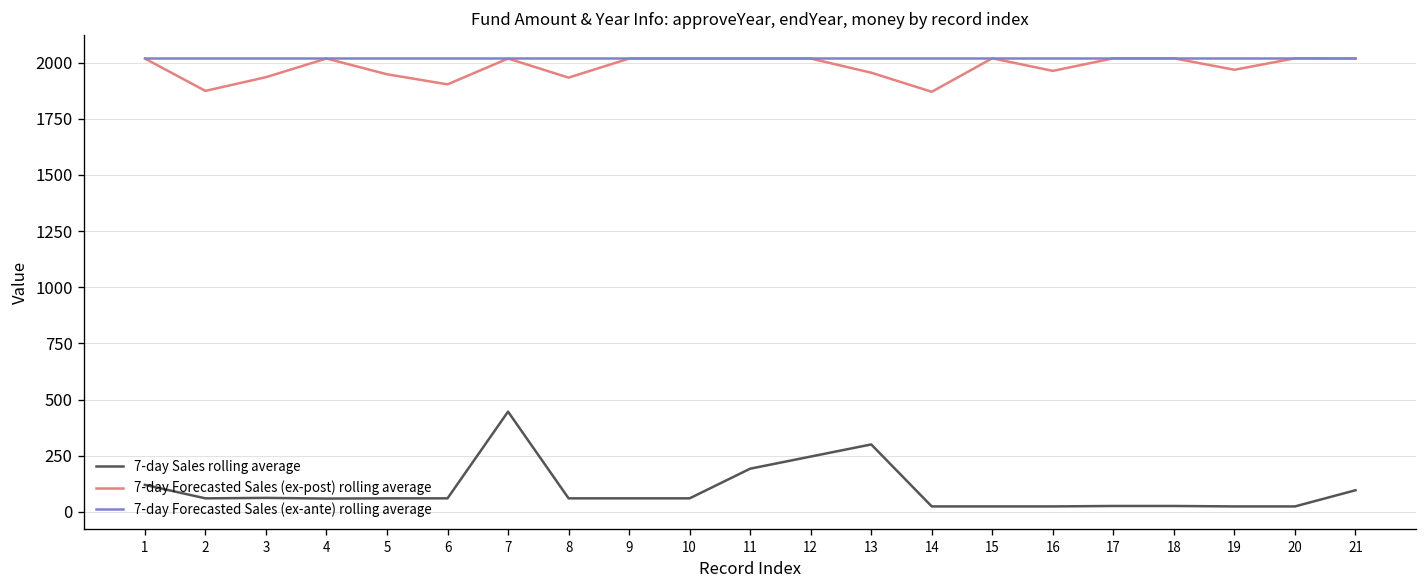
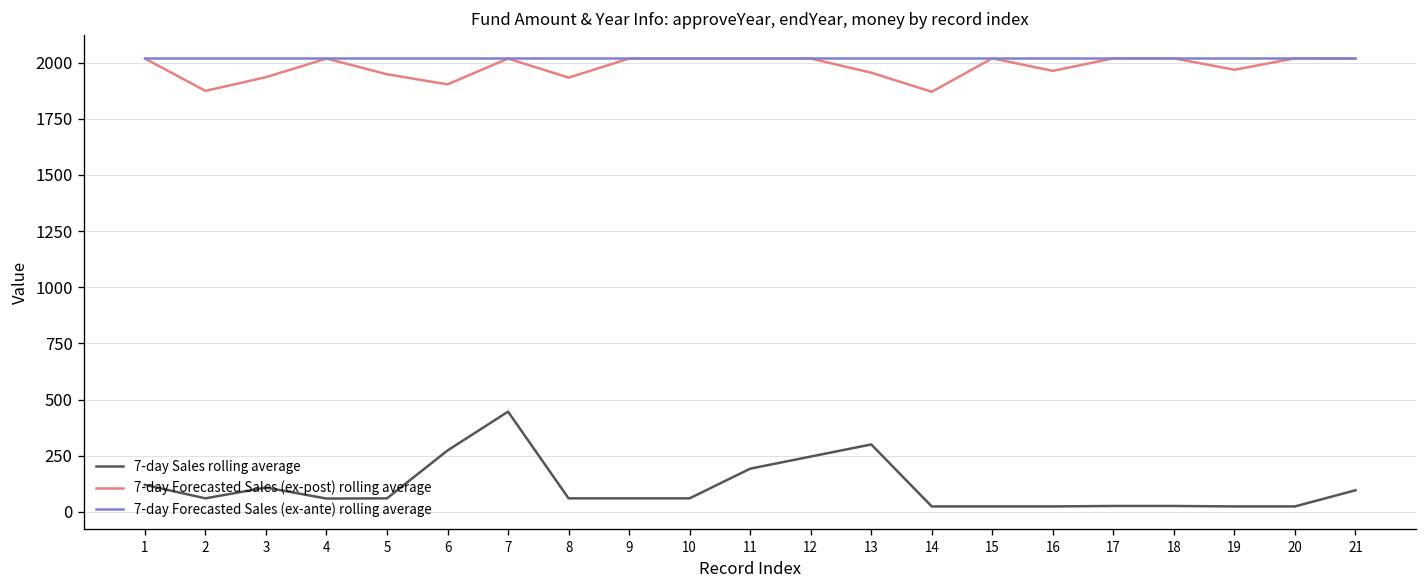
7-day Sales rolling average, 3: 60 -> 110
7-day Sales rolling average, 6: 60 -> 270
